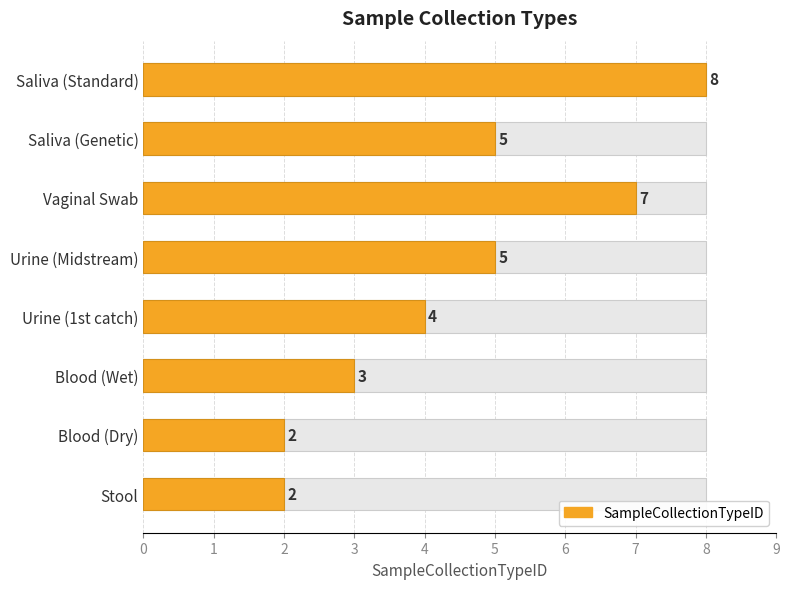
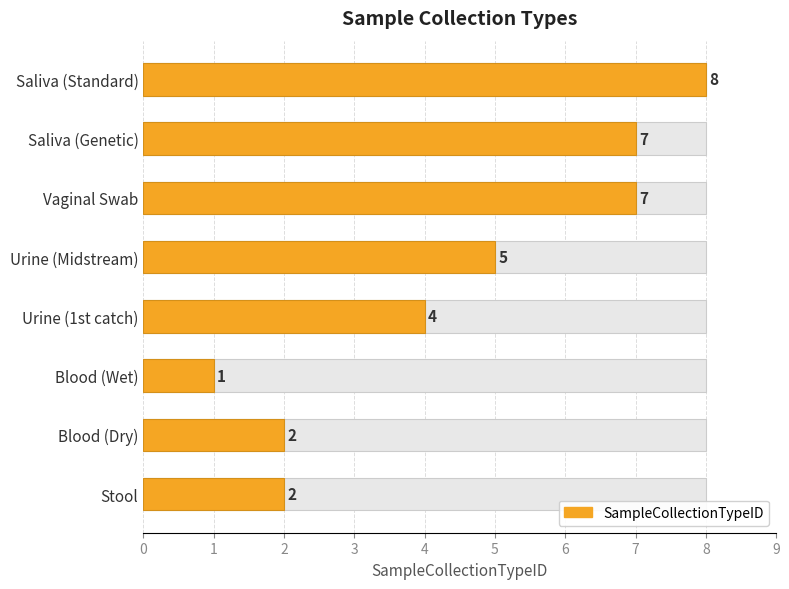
SampleCollectionTypeID, Saliva (Genetic): 5 -> 7
SampleCollectionTypeID, Blood (Wet): 3 -> 1
